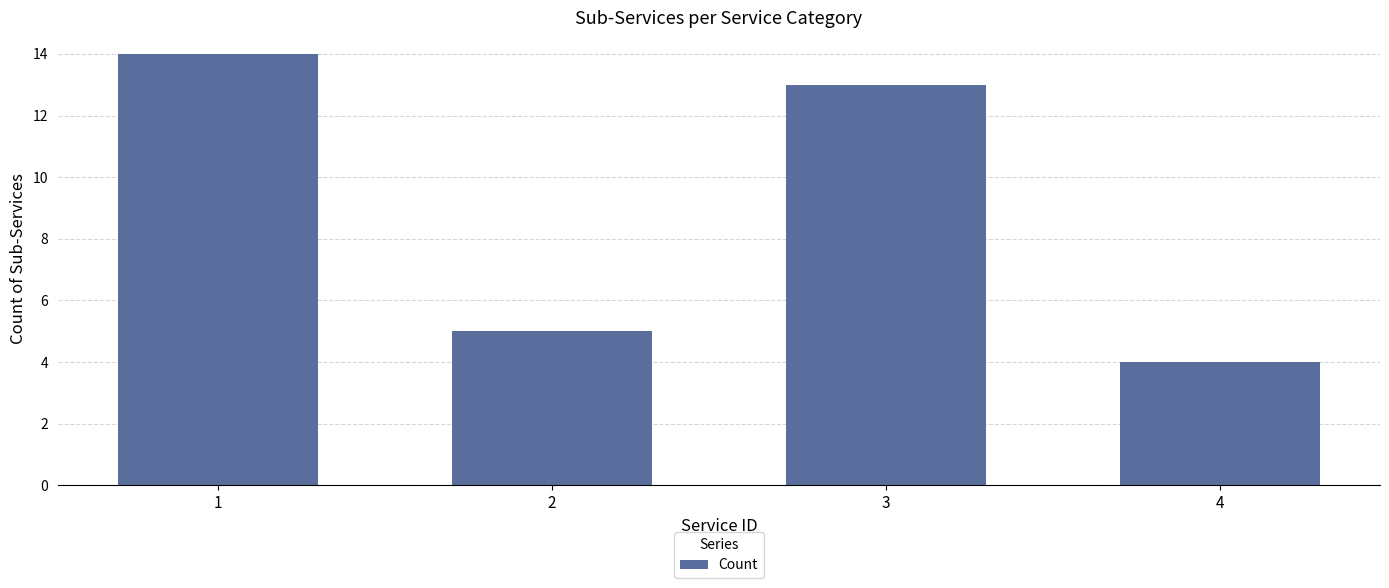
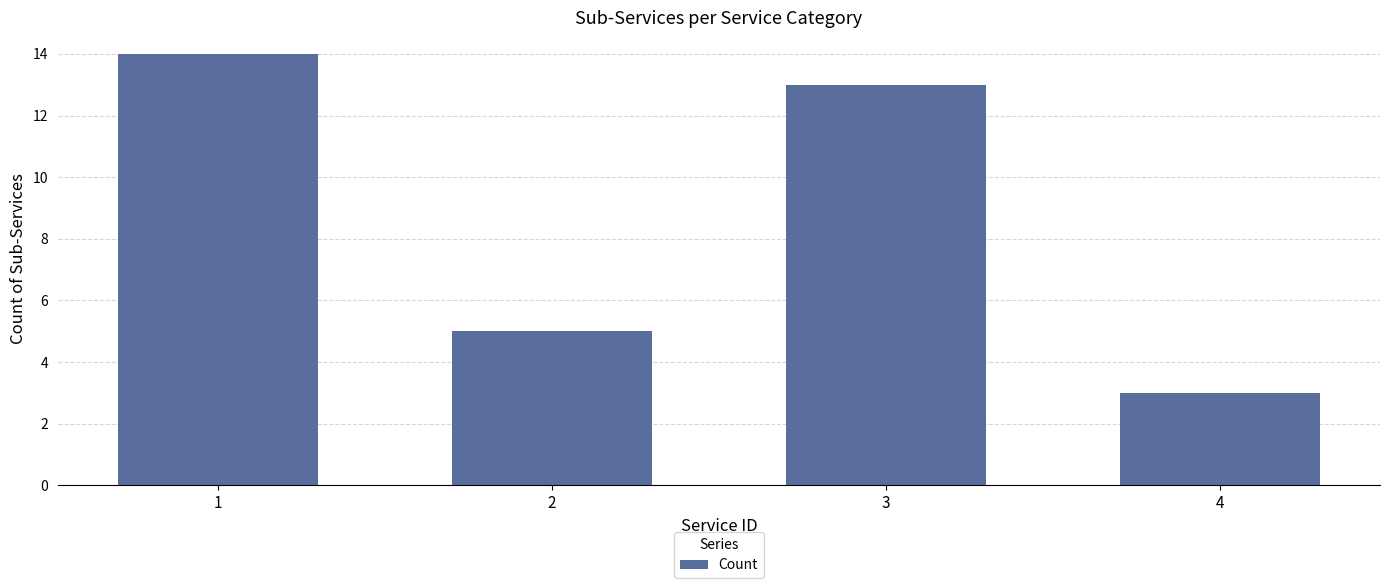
4: 4 -> 3
